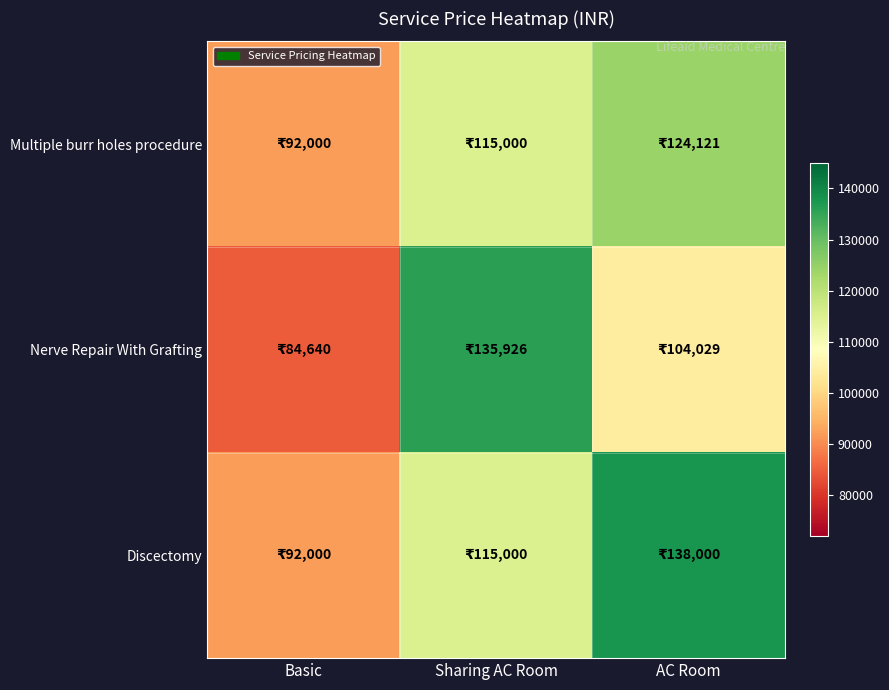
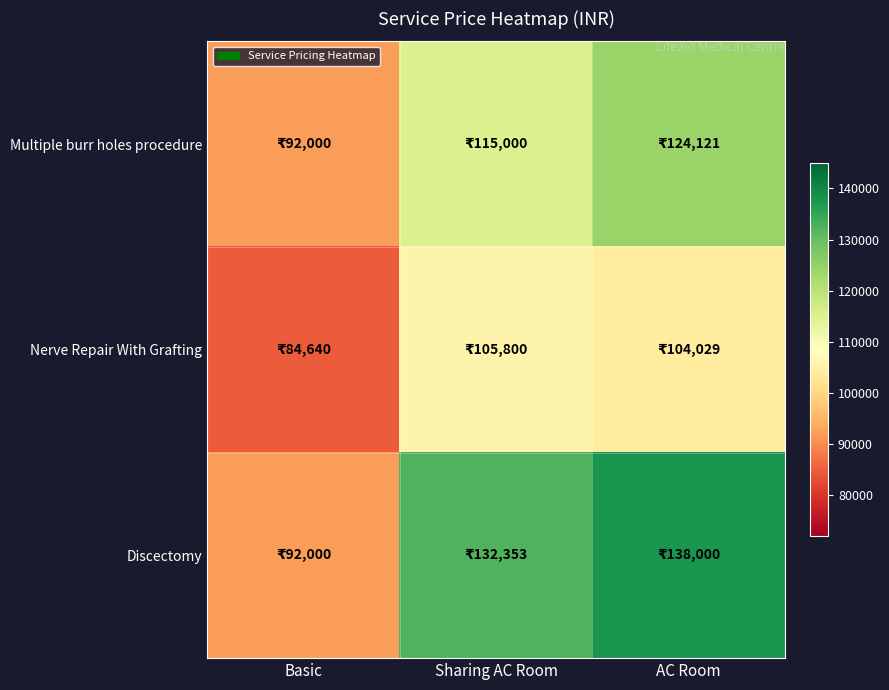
Nerve Repair With Grafting, Sharing AC Room: 135,926 -> 105,800
Discectomy, Sharing AC Room: 115,000 -> 132,353
